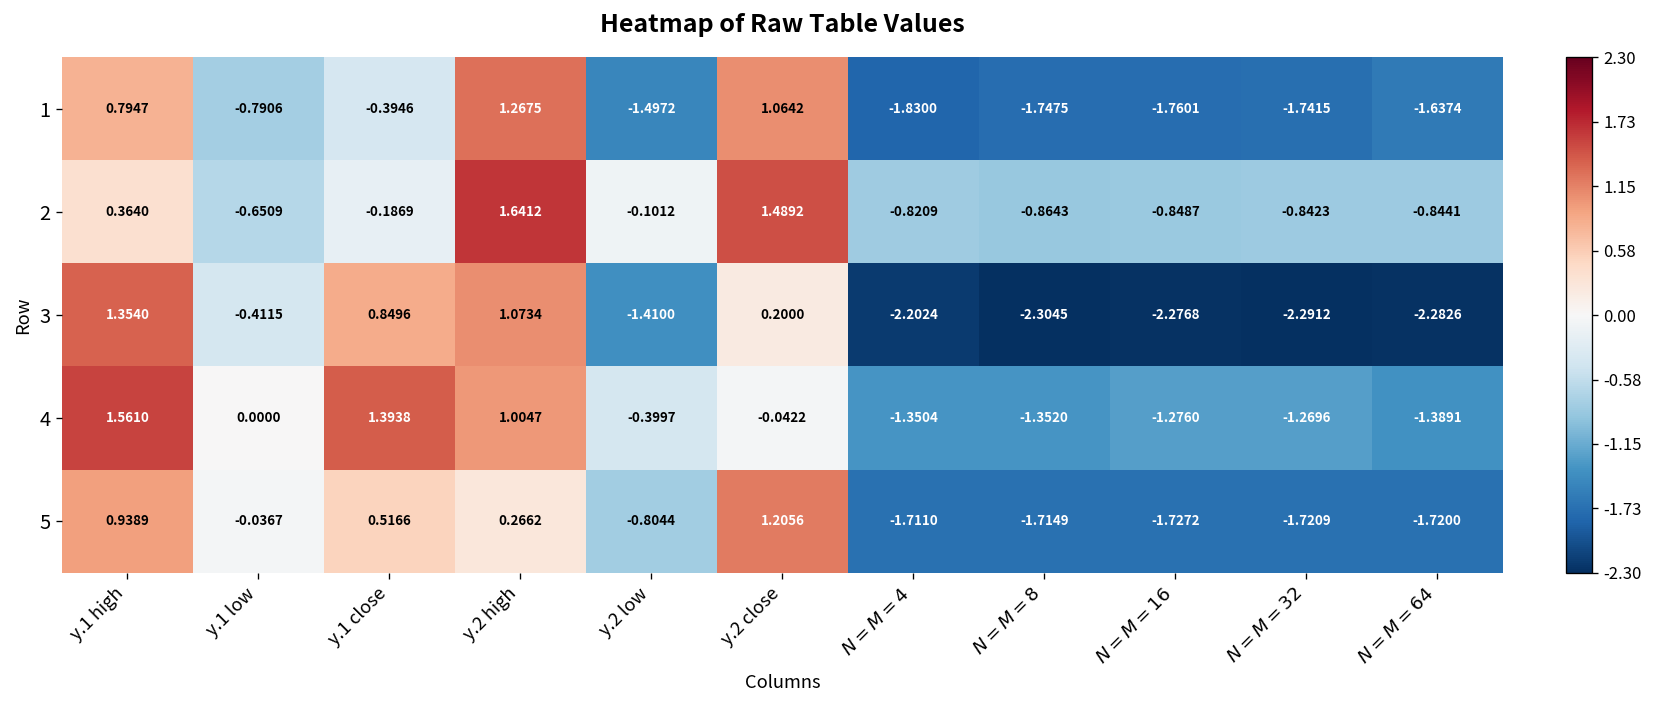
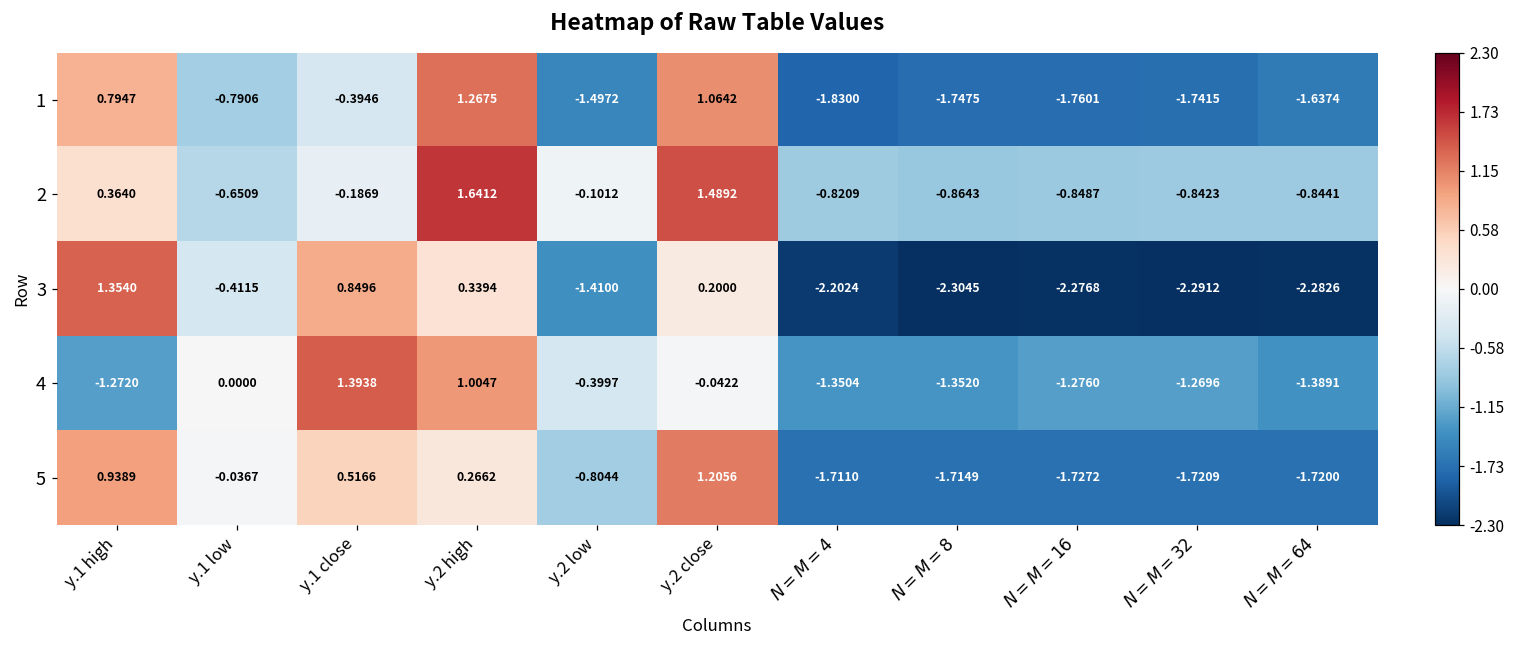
3, y.2 high: 1.0734 -> 0.3394
4, y.1 high: 1.5610 -> -1.2720
